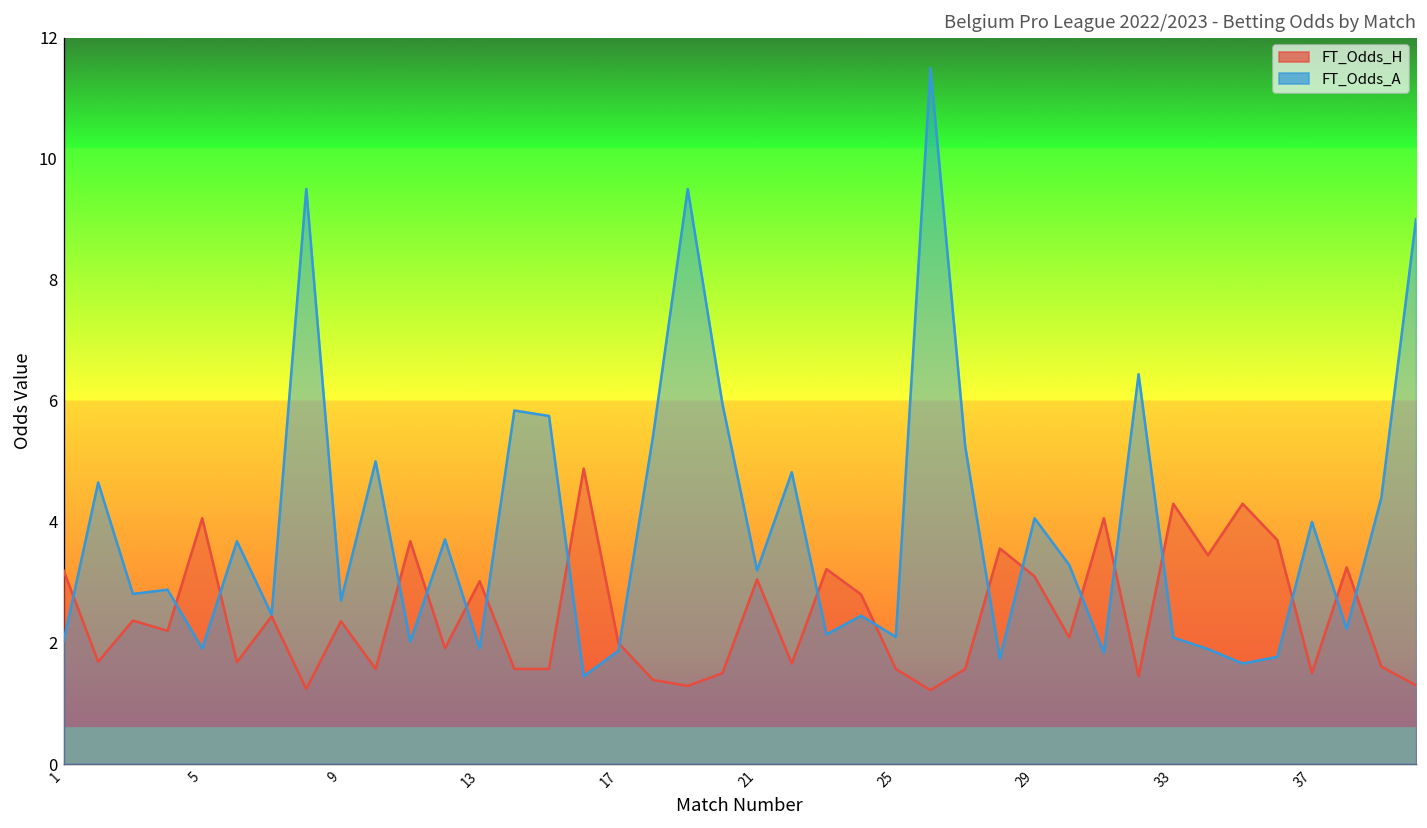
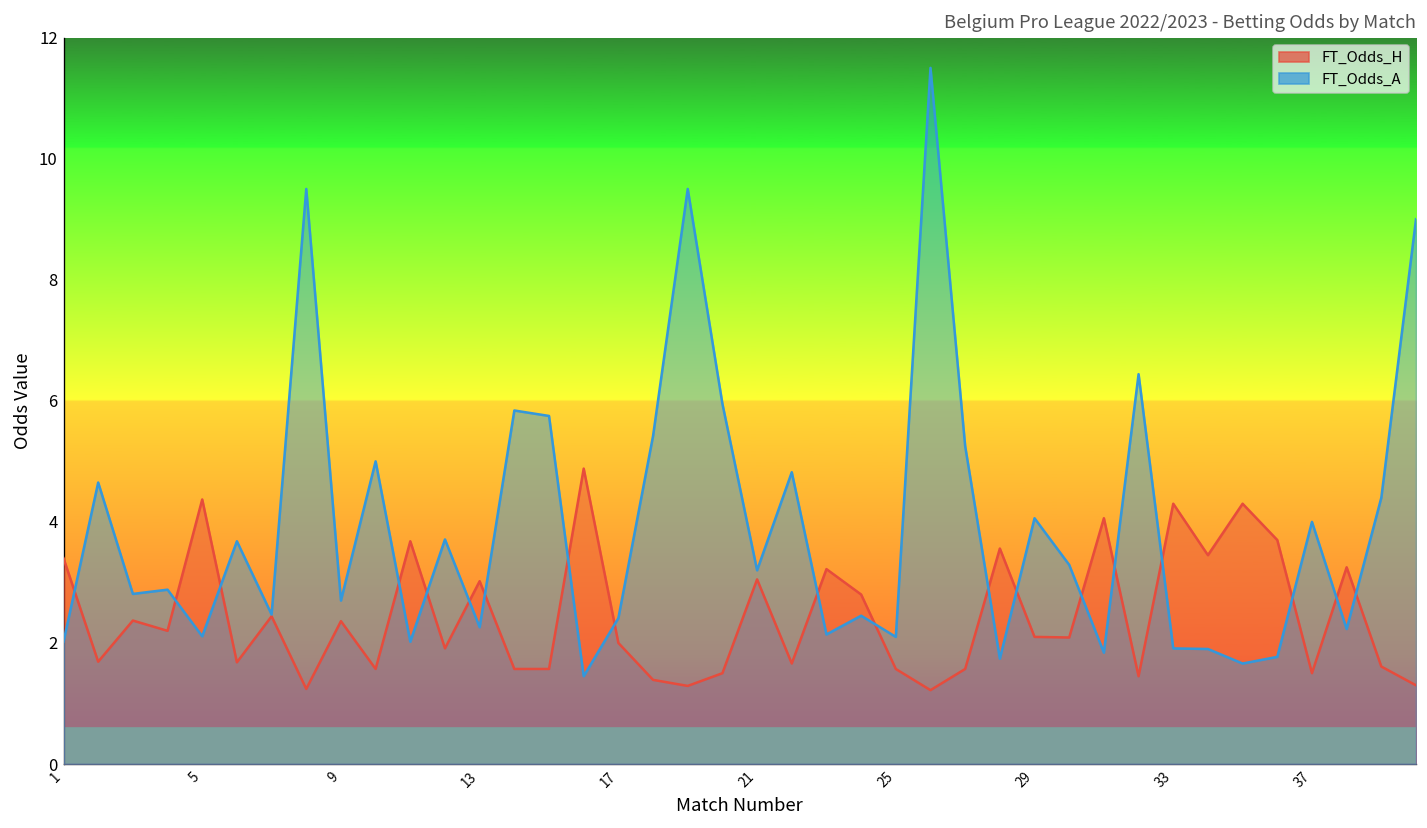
FT_Odds_H, 1: 3.2 -> 3.4
FT_Odds_H, 5: 4.1 -> 4.4
FT_Odds_A, 5: 1.9 -> 2.1
FT_Odds_A, 13: 1.9 -> 2.3
FT_Odds_A, 17: 1.9 -> 2.4
FT_Odds_H, 29: 3.1 -> 2.1
FT_Odds_A, 33: 2.1 -> 1.9
